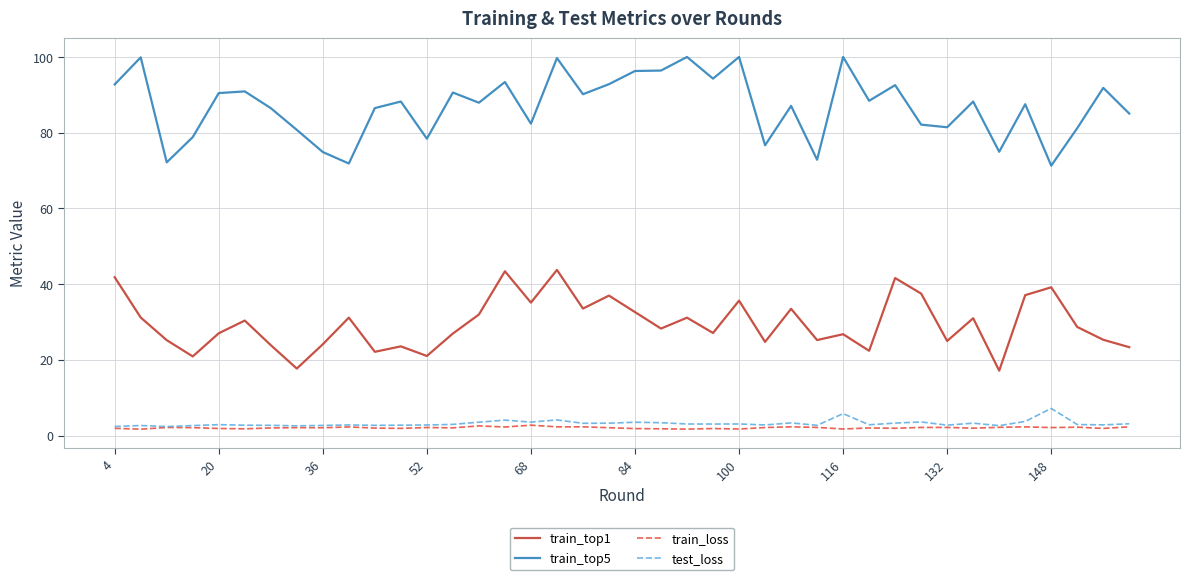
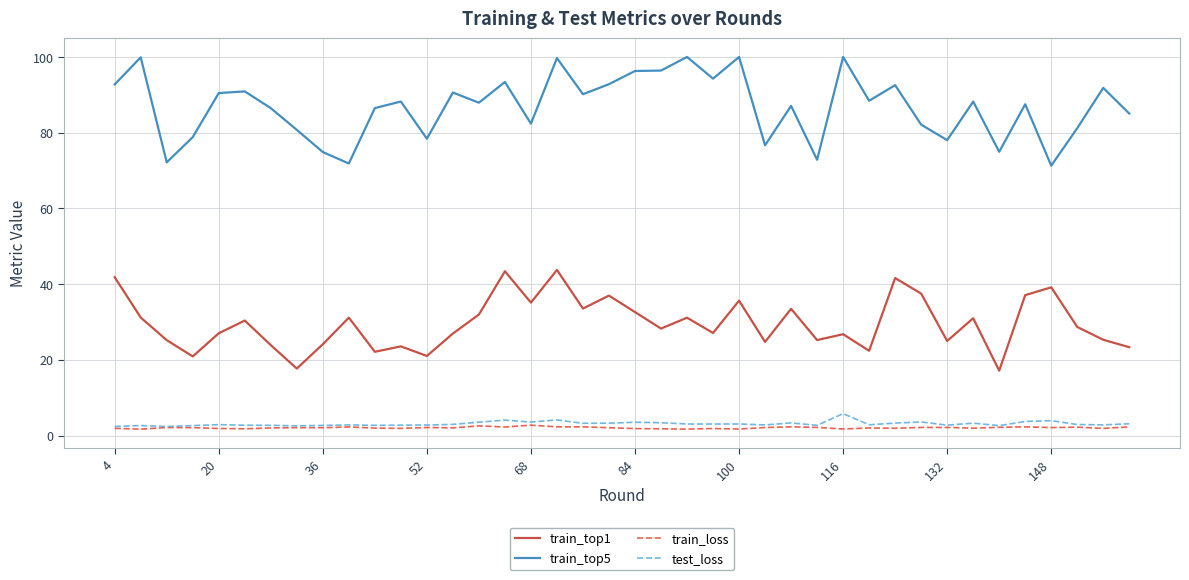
train_top5, 132: 81 -> 78
test_loss, 148: 7 -> 4
